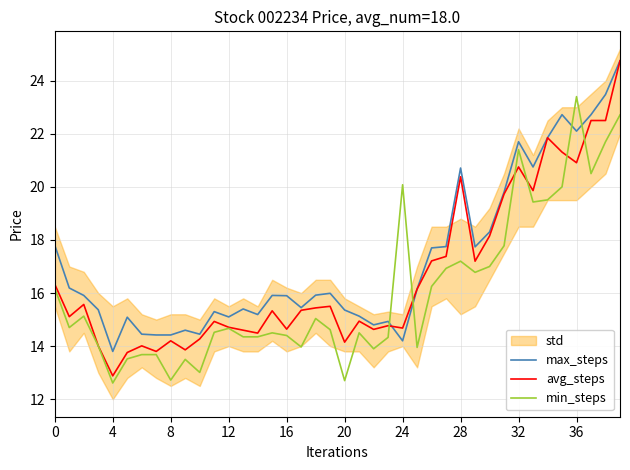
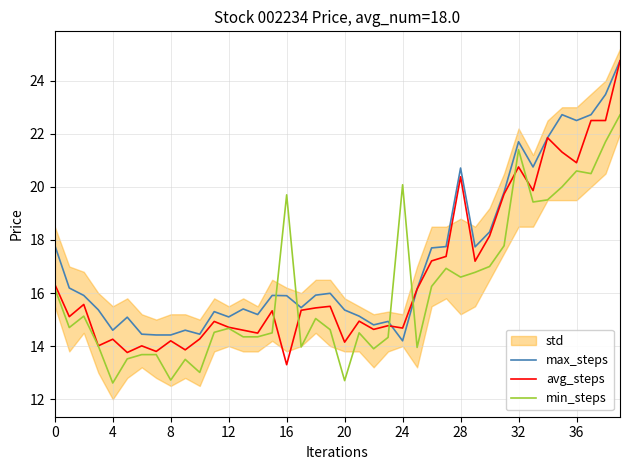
max_steps, 4: 13.8 -> 14.6
avg_steps, 4: 12.9 -> 14.3
avg_steps, 16: 14.6 -> 13.3
min_steps, 16: 14.4 -> 19.7
min_steps, 28: 17.2 -> 16.6
max_steps, 36: 22.1 -> 22.5
min_steps, 36: 23.4 -> 20.6
